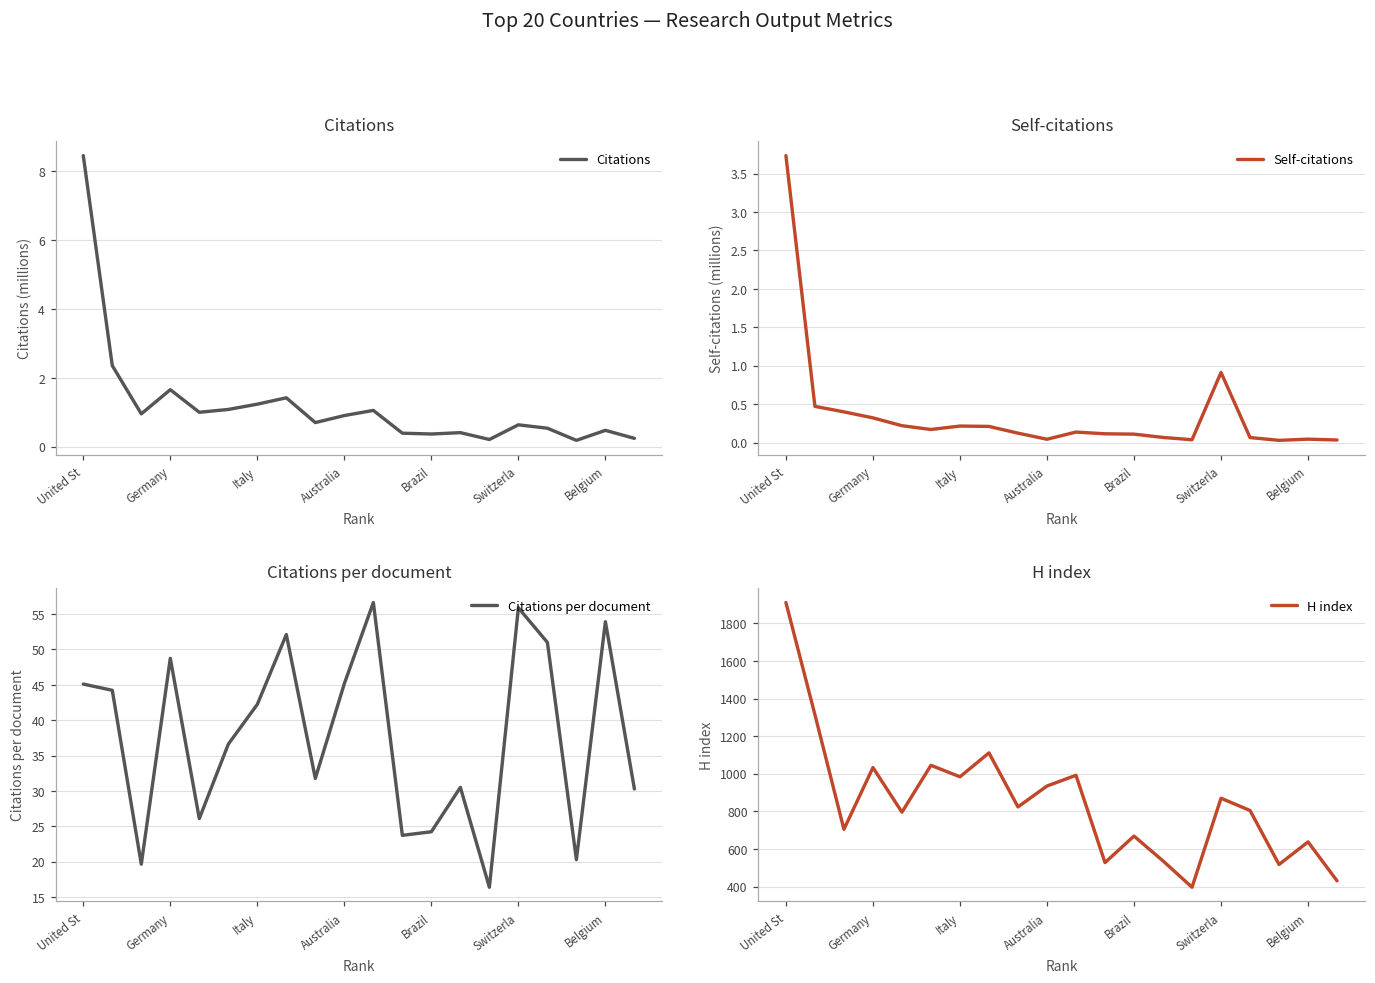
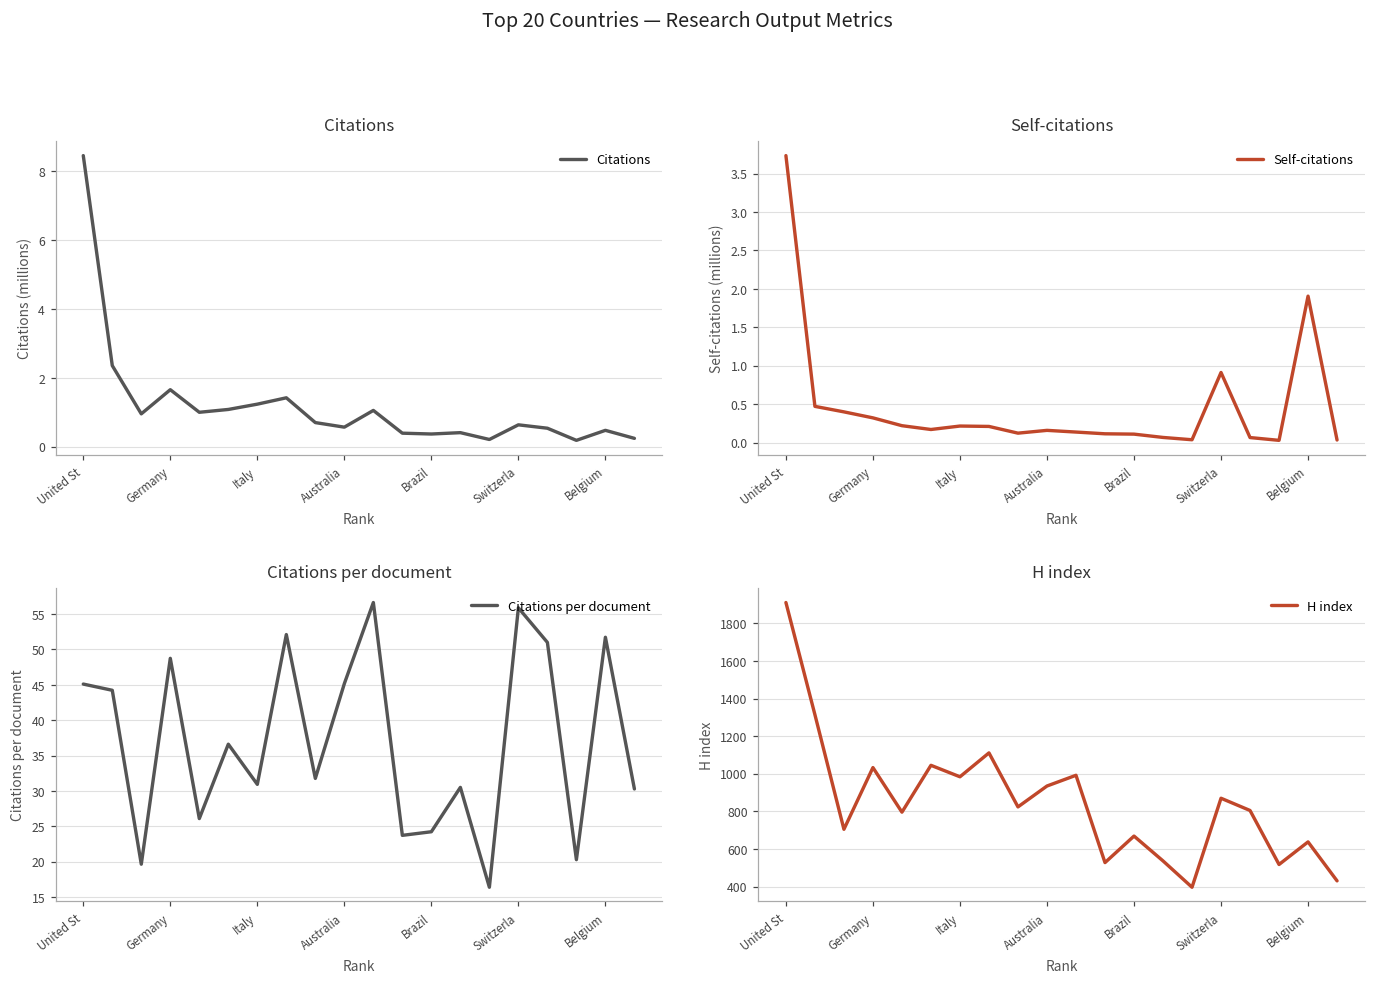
Citations, Australia: 0.9 -> 0.6
Self-citations, Australia: 0.0 -> 0.2
Self-citations, Belgium: 0.0 -> 1.9
Citations per document, Italy: 42 -> 31
Citations per document, Belgium: 54 -> 52
